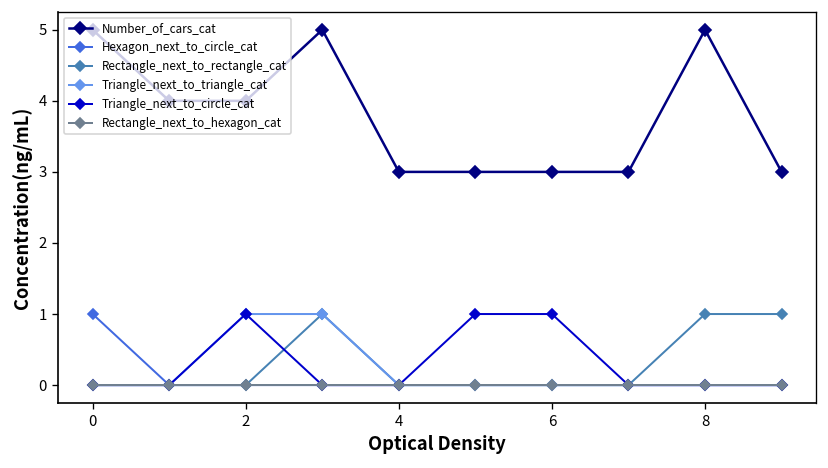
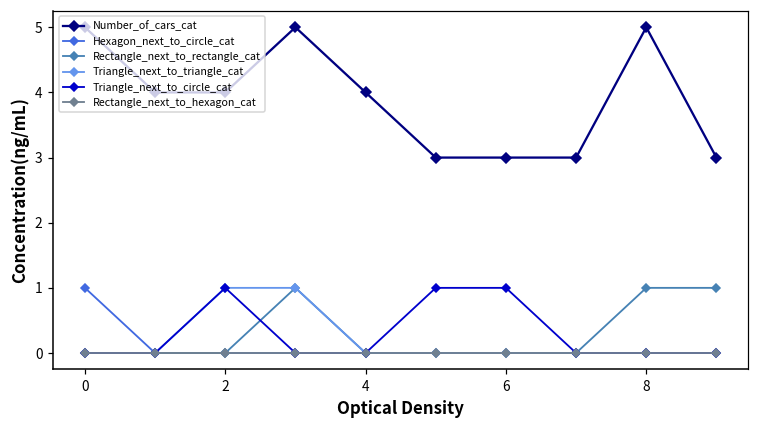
Number_of_cars_cat, 4: 3 -> 4
